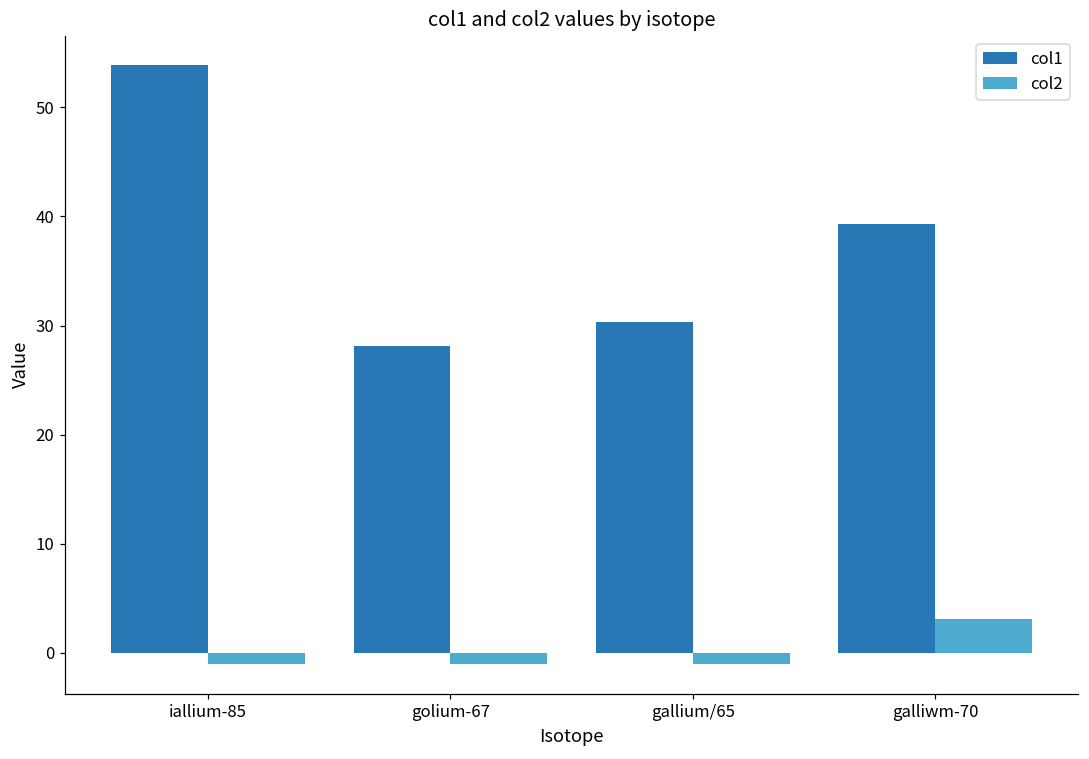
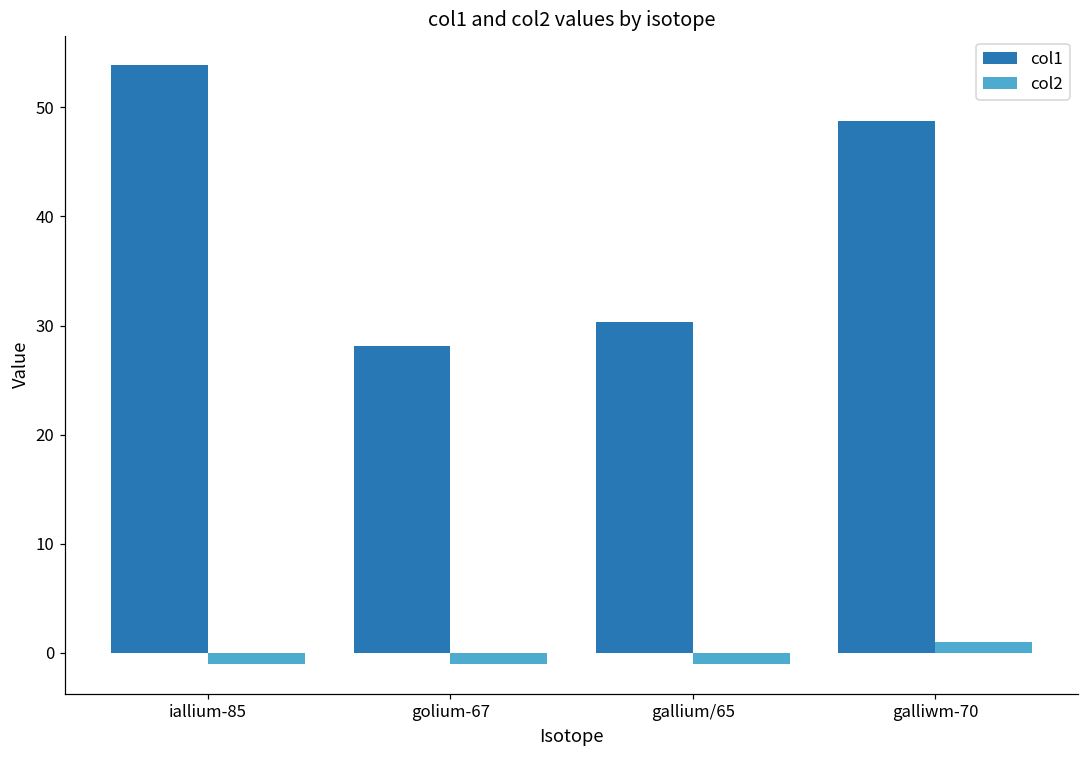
col1, galliwm-70: 39 -> 49
col2, galliwm-70: 3 -> 1
